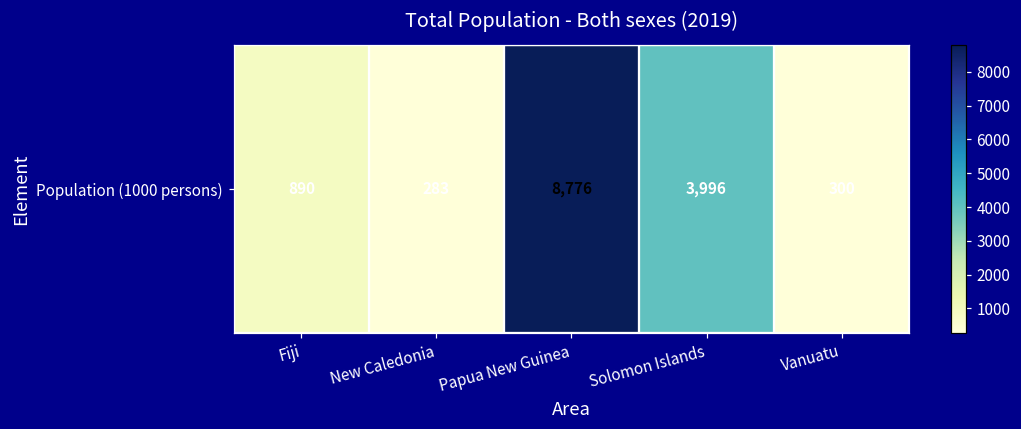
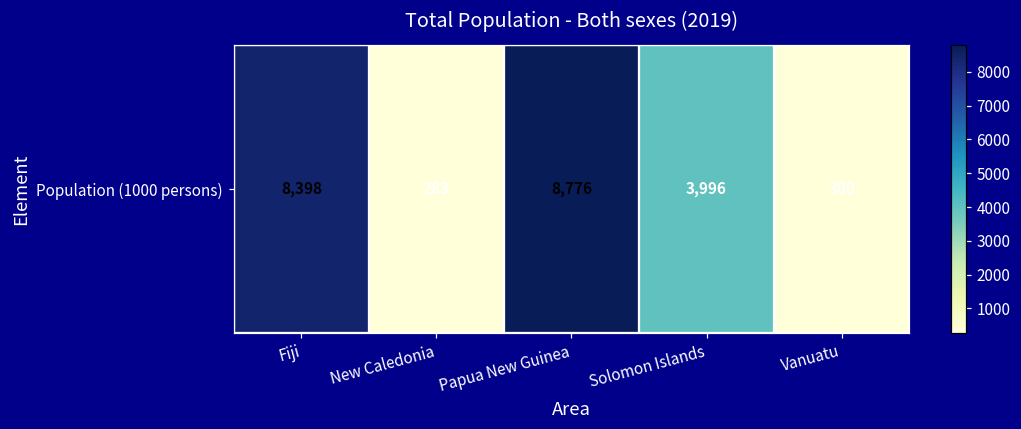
Population (1000 persons), Fiji: 890 -> 8,398
